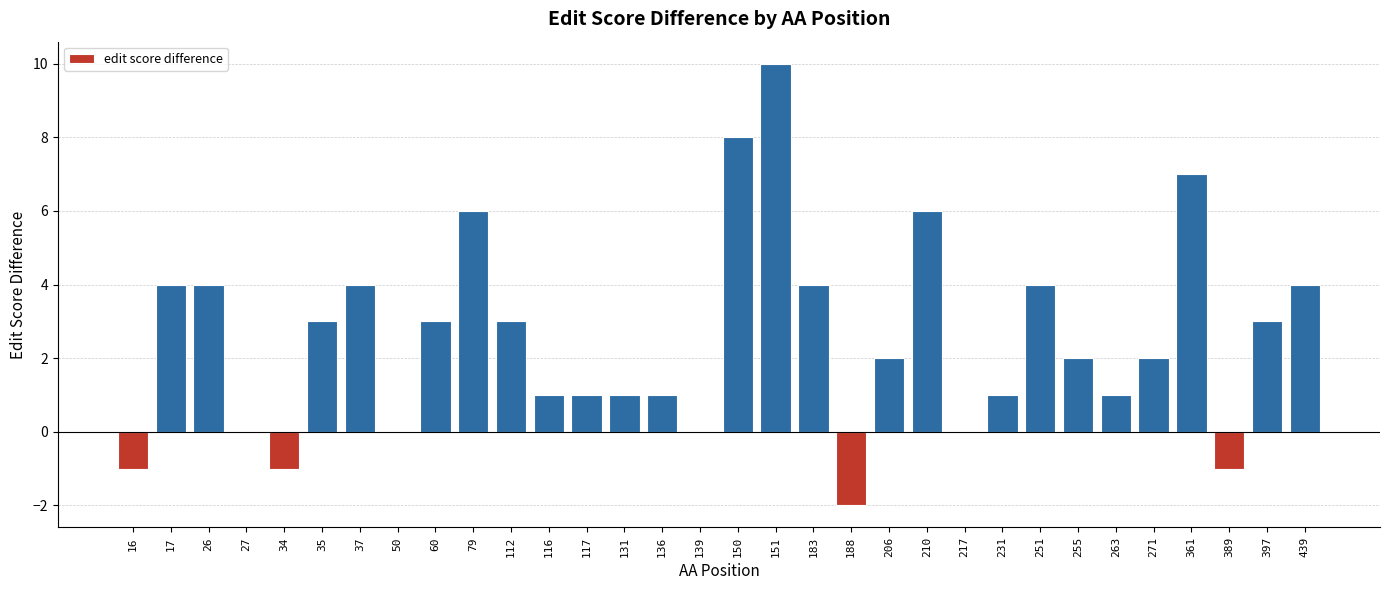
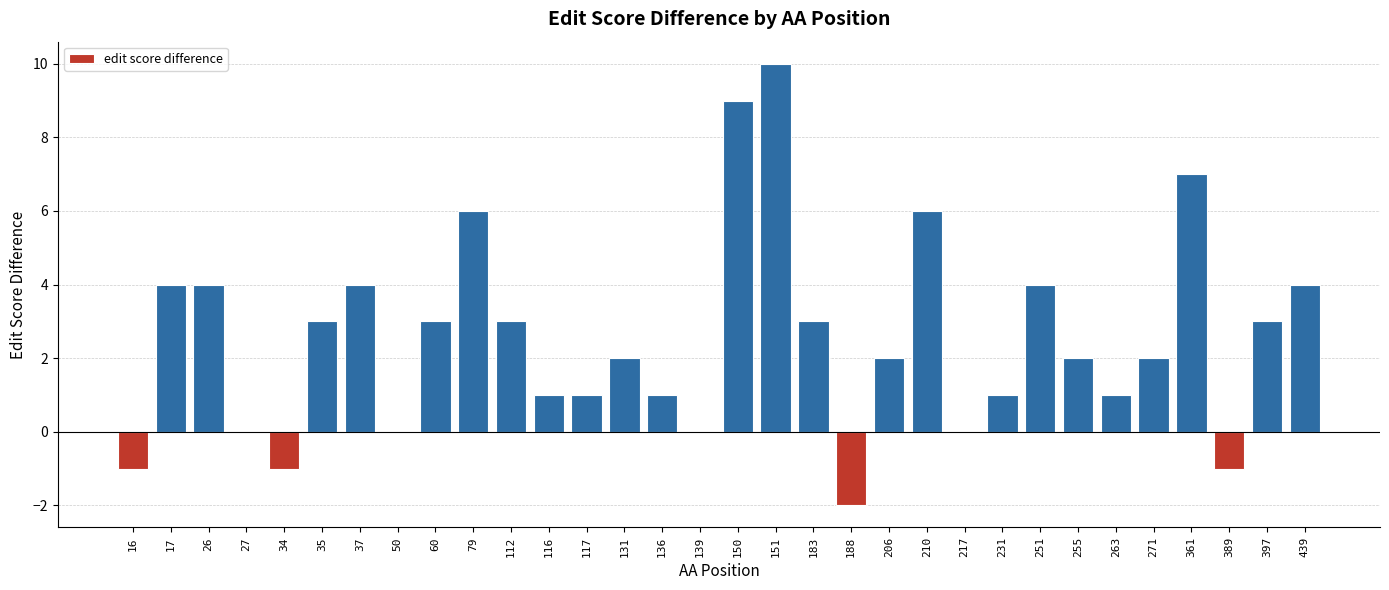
131: 1 -> 2
150: 8 -> 9
183: 4 -> 3
